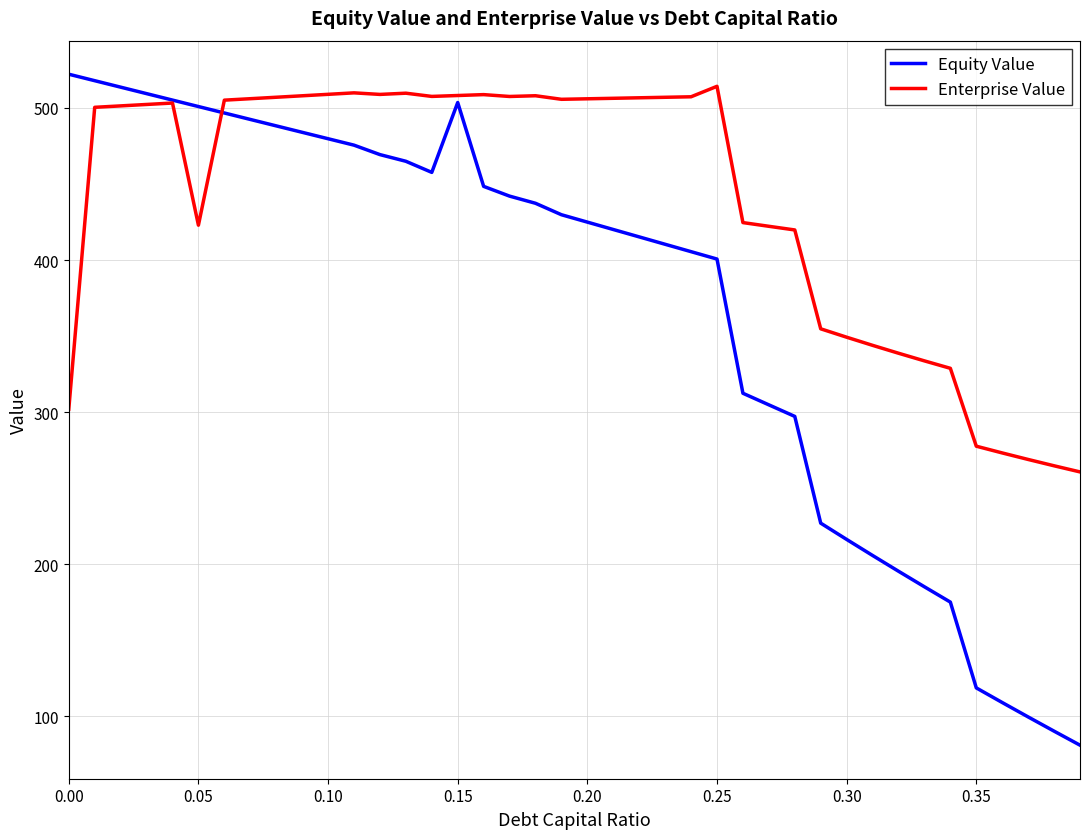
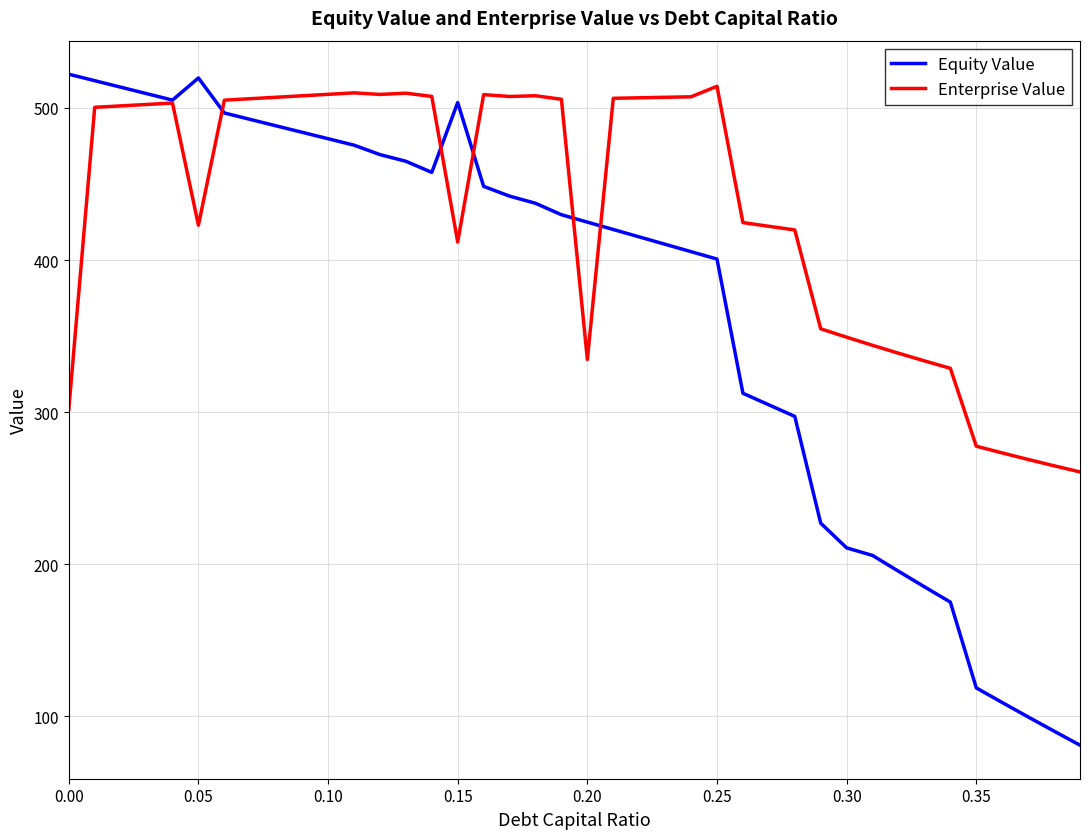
Equity Value, 0.05: 501 -> 520
Enterprise Value, 0.15: 508 -> 412
Enterprise Value, 0.20: 506 -> 335
Equity Value, 0.30: 216 -> 211
